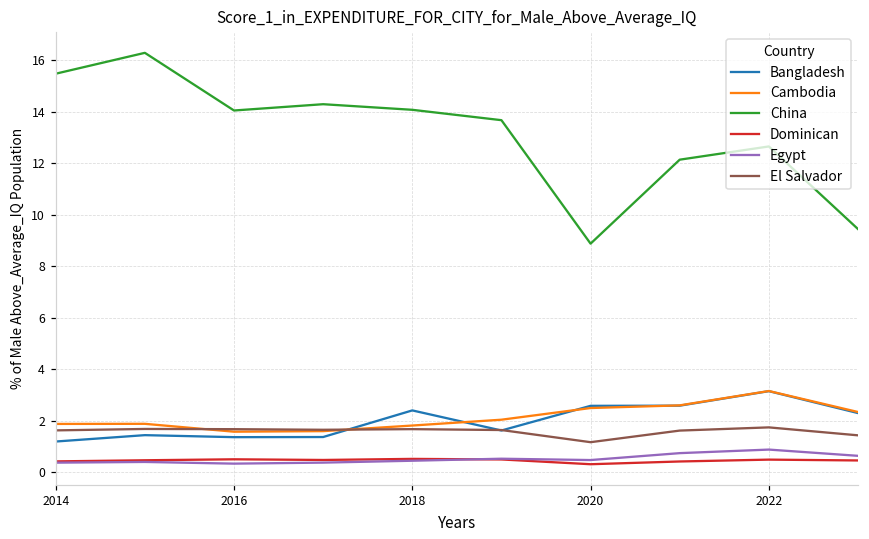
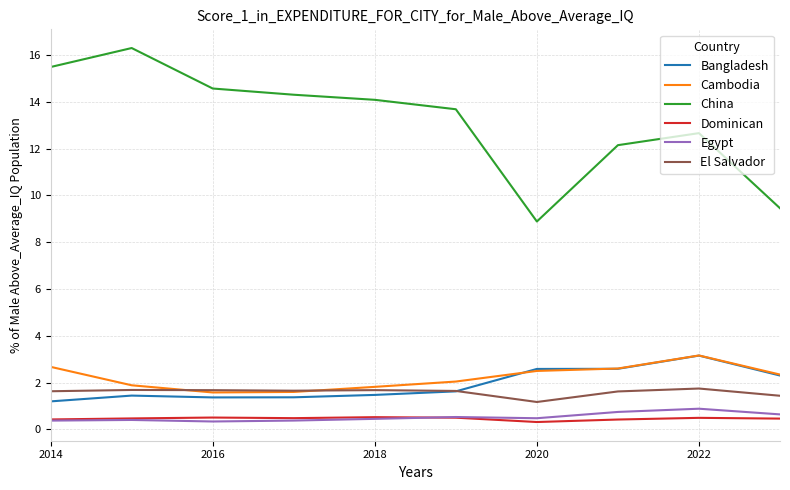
Cambodia, 2014: 1.9 -> 2.7
China, 2016: 14.1 -> 14.6
Bangladesh, 2018: 2.4 -> 1.5
